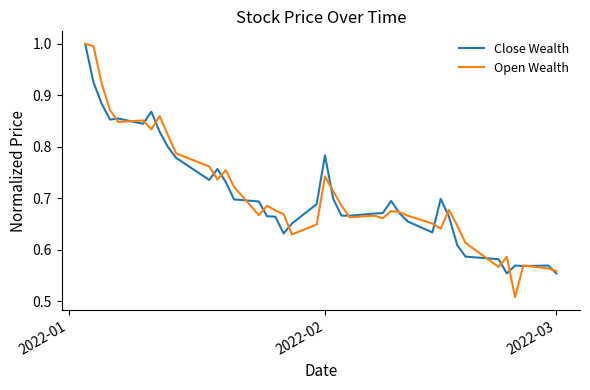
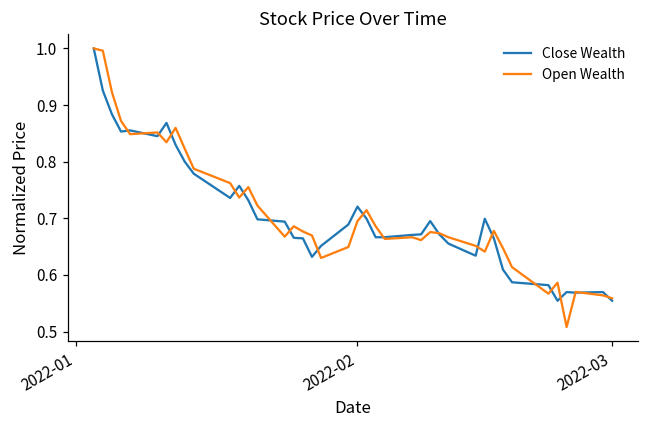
Close Wealth, 2022-02: 0.78 -> 0.72
Open Wealth, 2022-02: 0.74 -> 0.70
